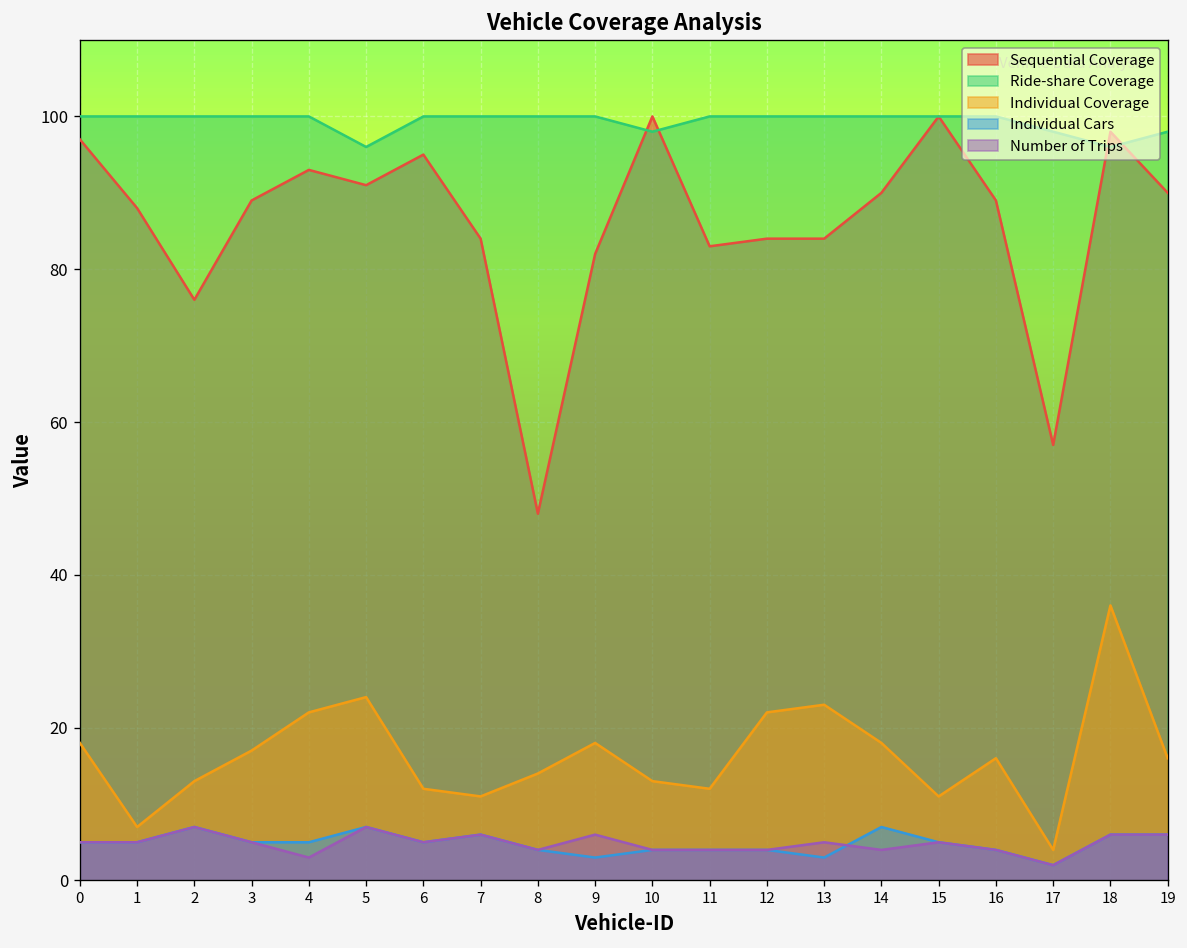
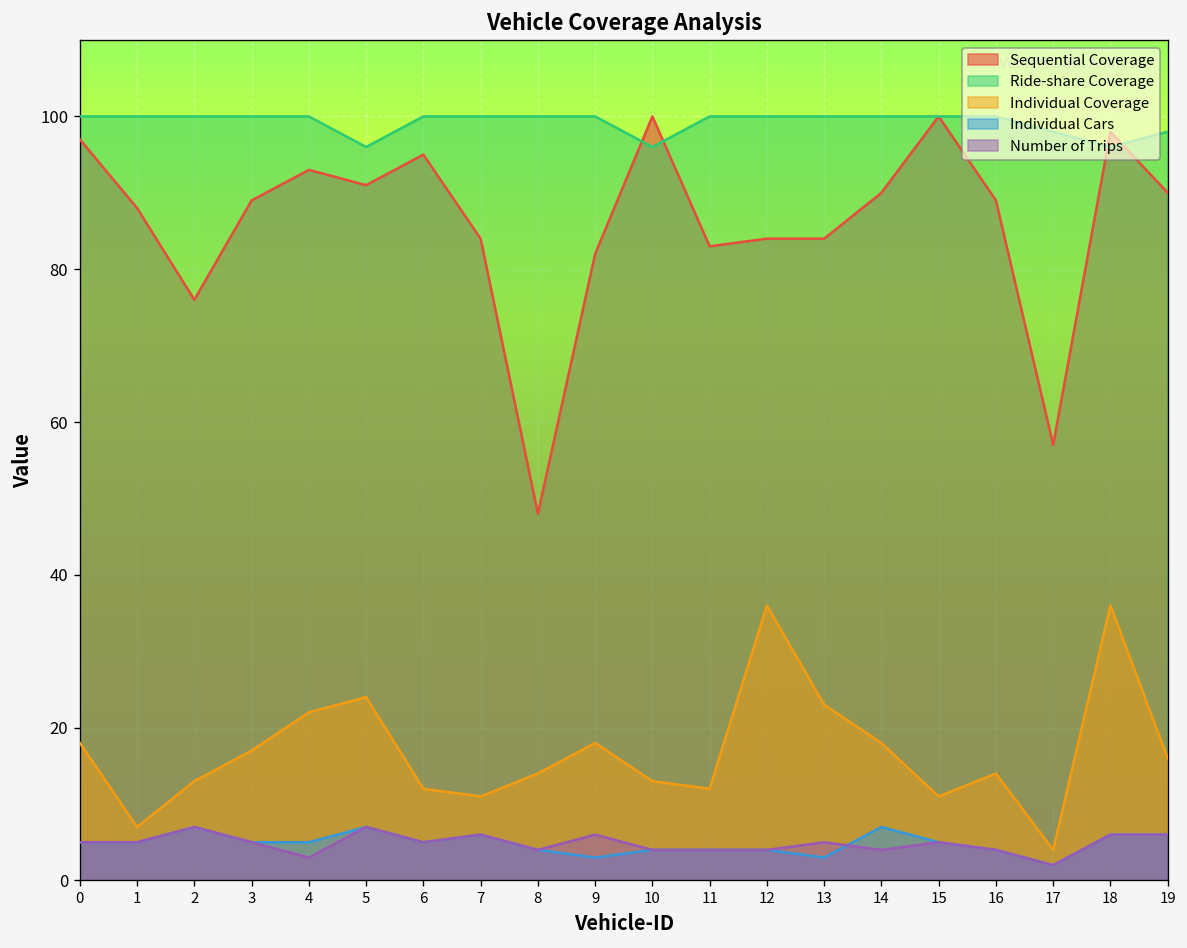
Ride-share Coverage, 10: 98 -> 96
Individual Coverage, 12: 22 -> 36
Individual Coverage, 16: 16 -> 14
